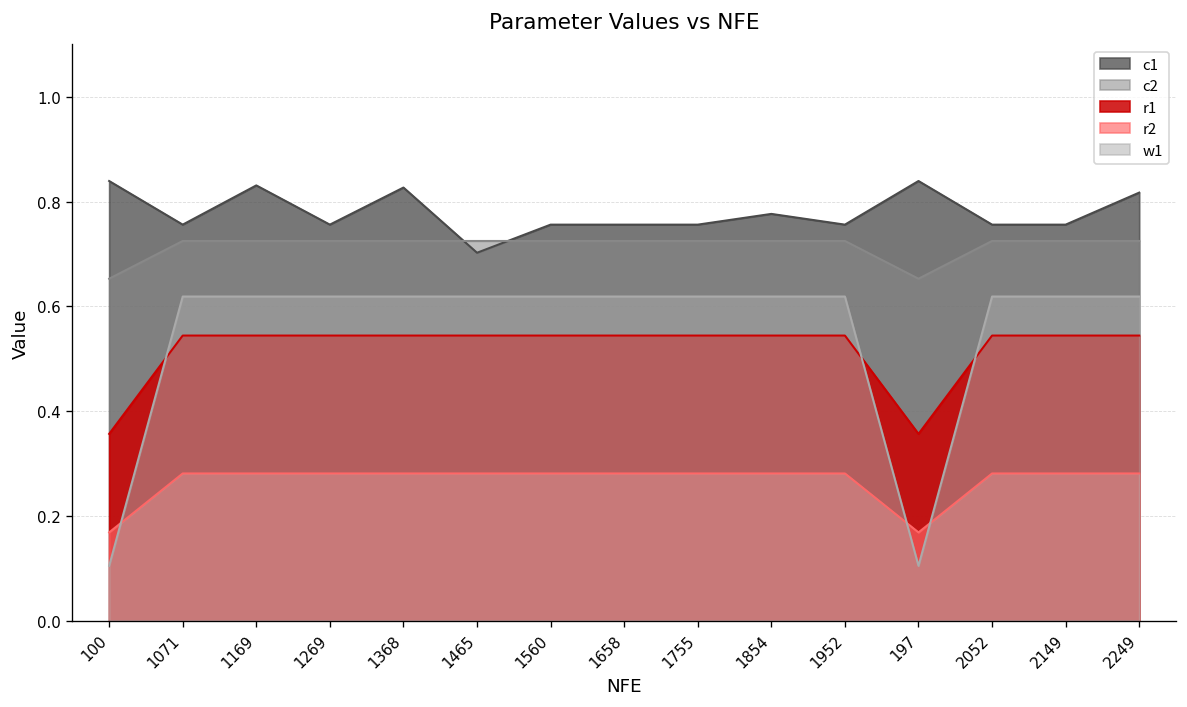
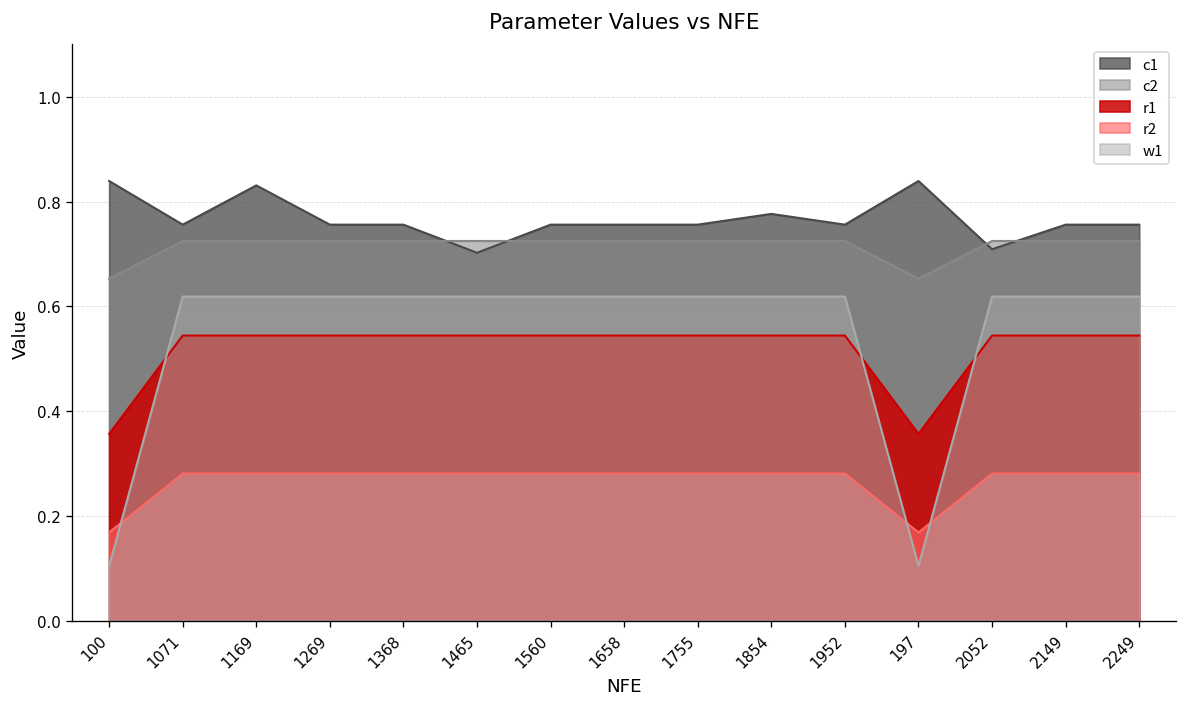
c1, 1368: 0.83 -> 0.76
c1, 2052: 0.76 -> 0.71
c1, 2249: 0.82 -> 0.76
